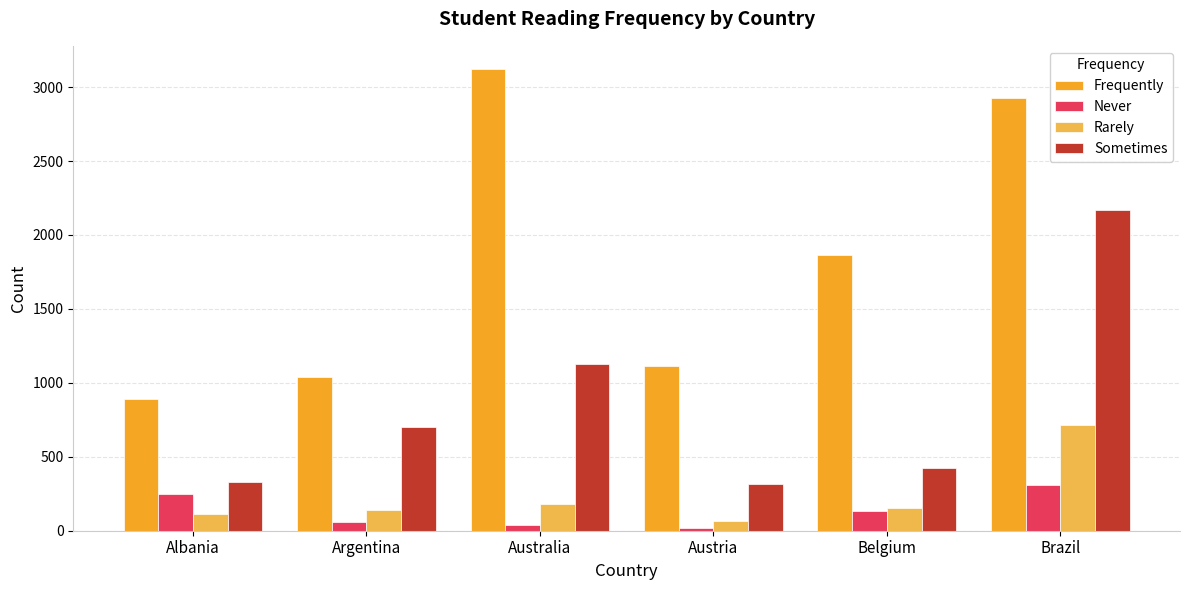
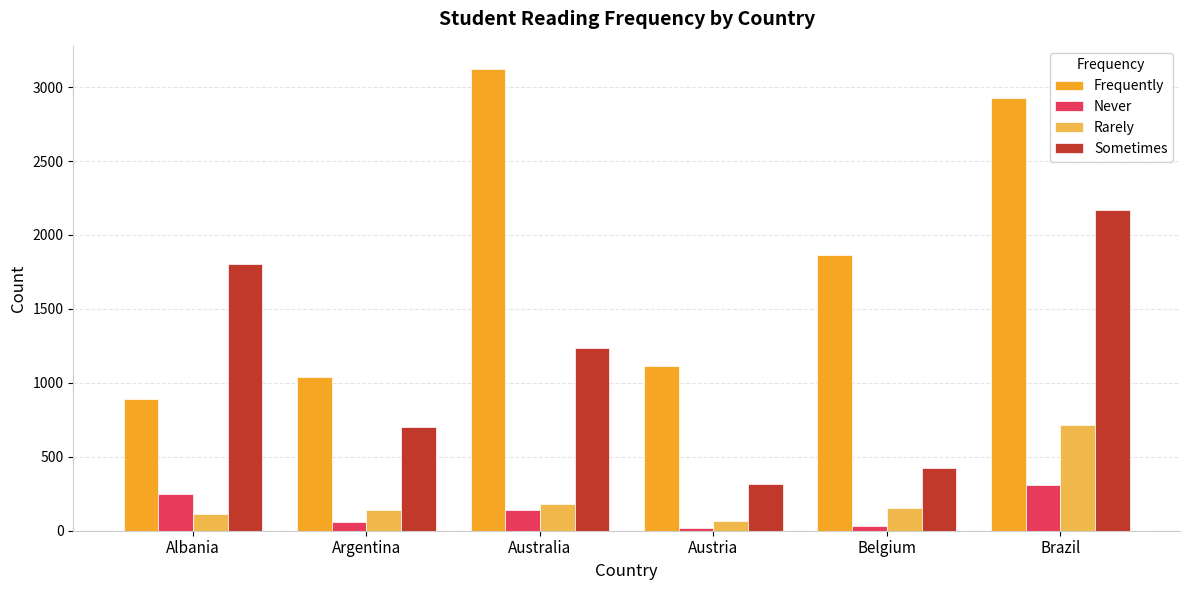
Sometimes, Albania: 330 -> 1800
Never, Australia: 40 -> 140
Sometimes, Australia: 1130 -> 1240
Never, Belgium: 130 -> 30
